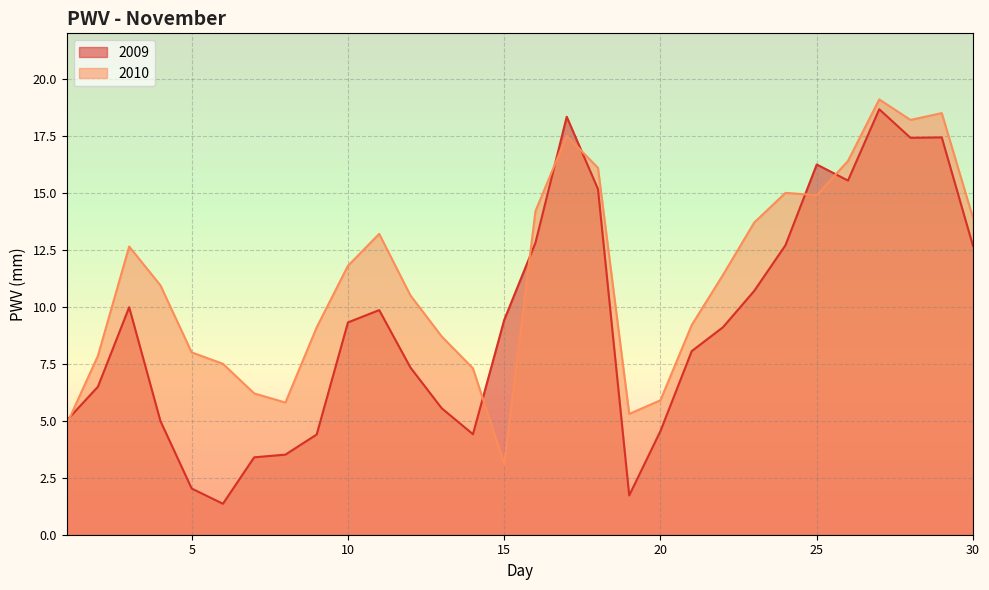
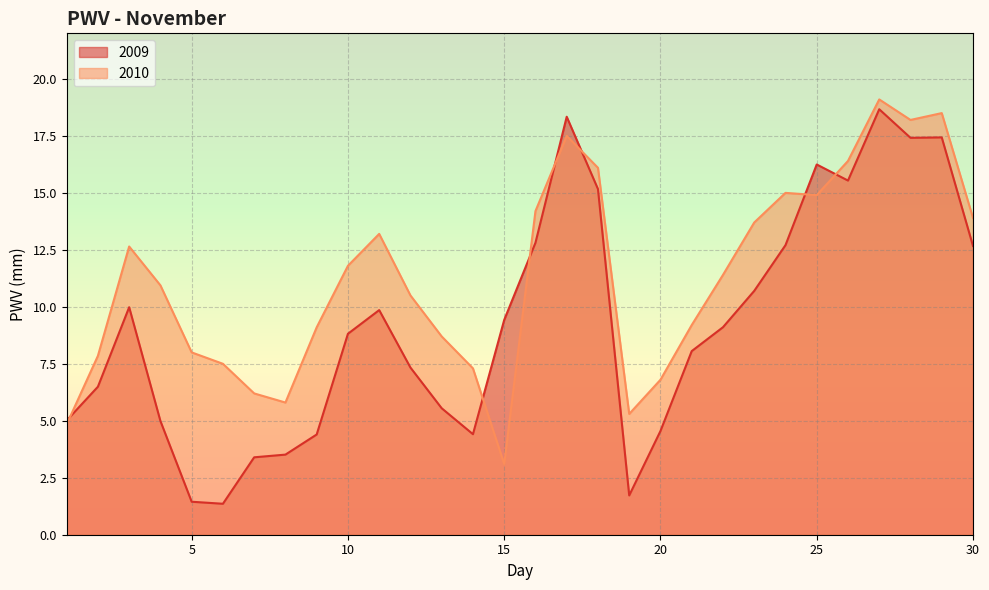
2009, 5: 2.0 -> 1.4
2009, 10: 9.3 -> 8.8
2010, 20: 5.9 -> 6.8
